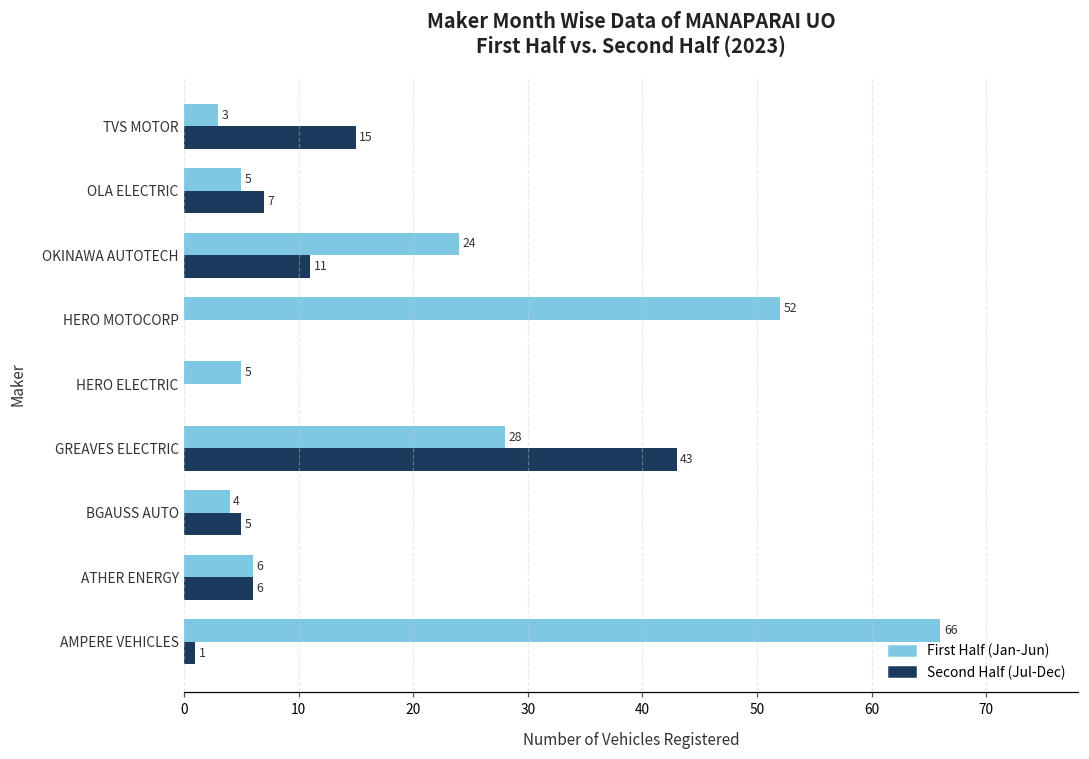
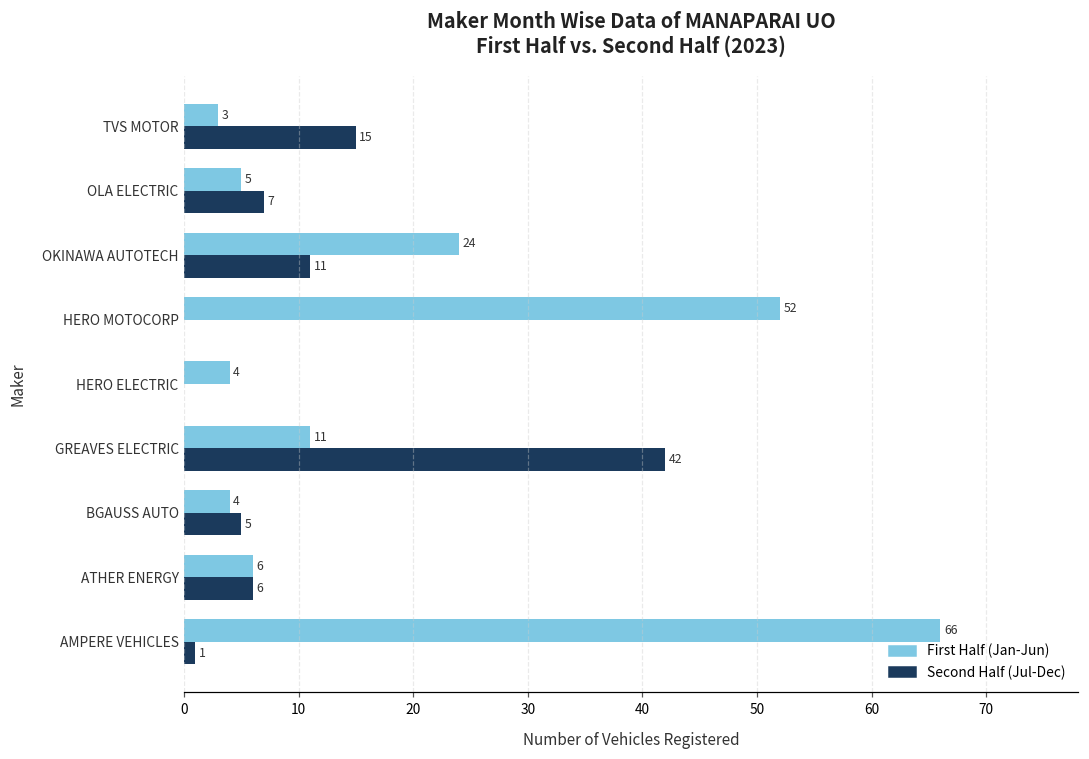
First Half (Jan-Jun), HERO ELECTRIC: 5 -> 4
First Half (Jan-Jun), GREAVES ELECTRIC: 28 -> 11
Second Half (Jul-Dec), GREAVES ELECTRIC: 43 -> 42
